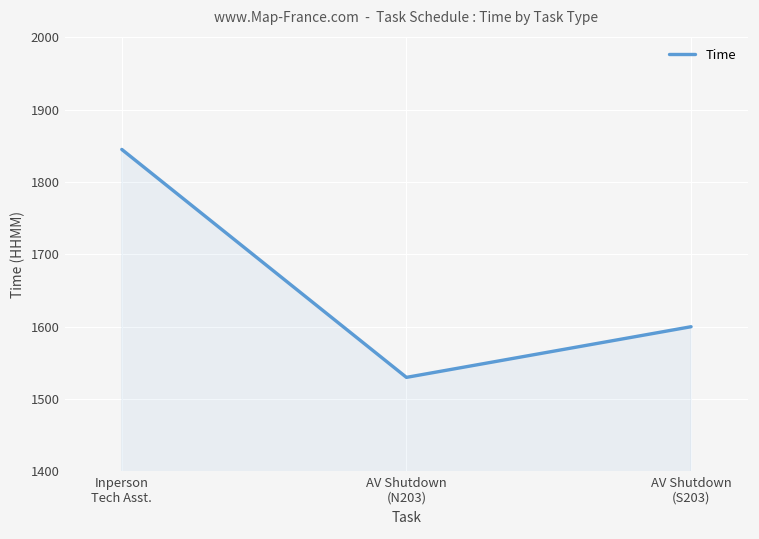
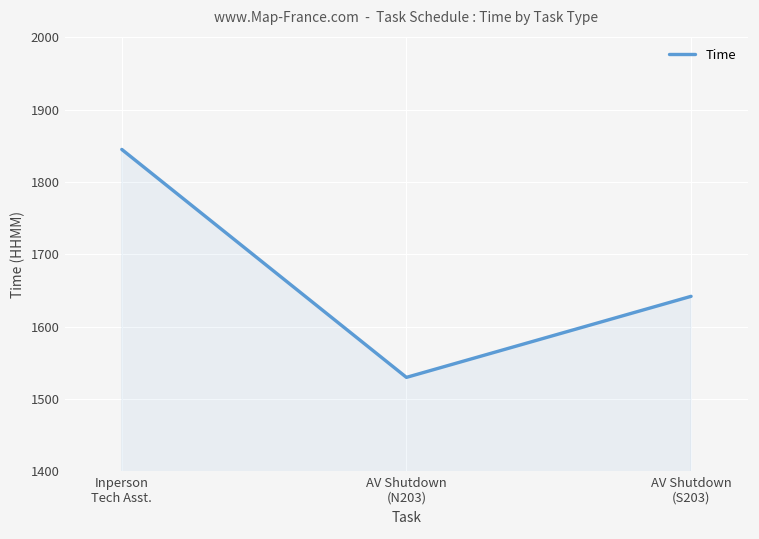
AV Shutdown (S203): 1600 -> 1640
